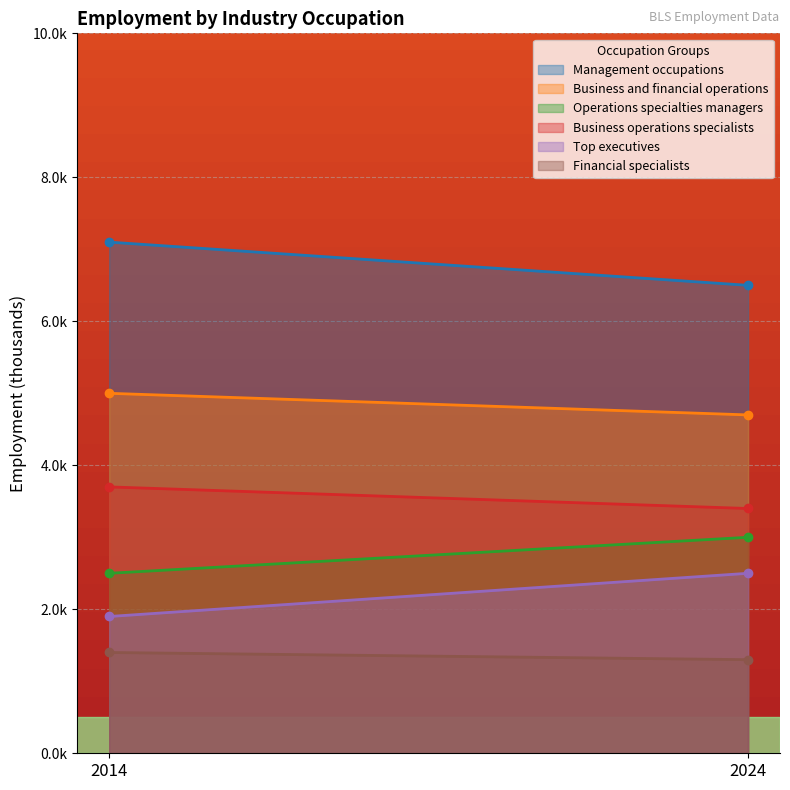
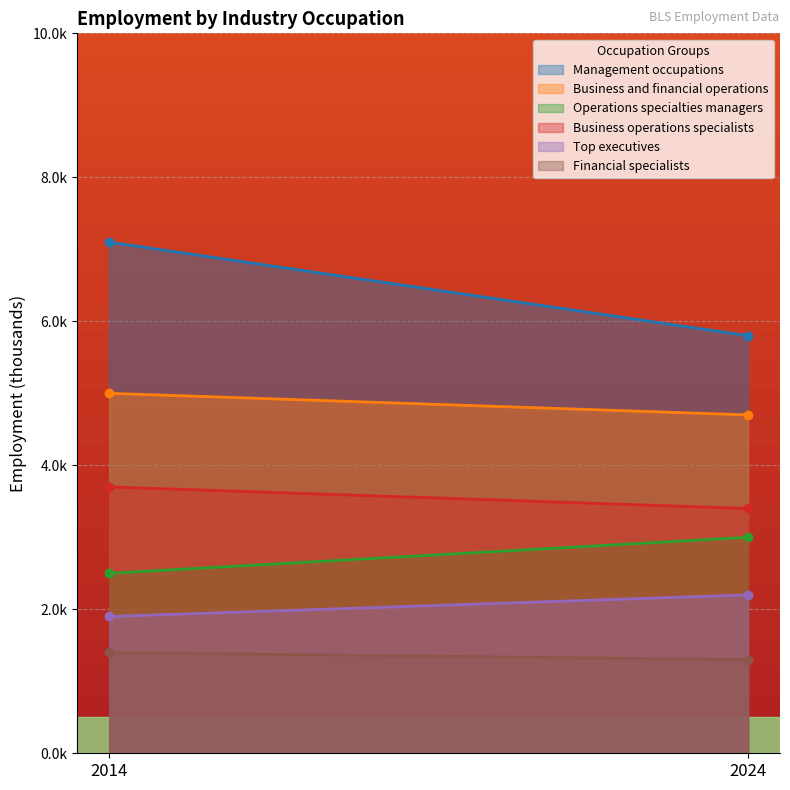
Management occupations, 2024: 6500 -> 5800
Top executives, 2024: 2500 -> 2200
